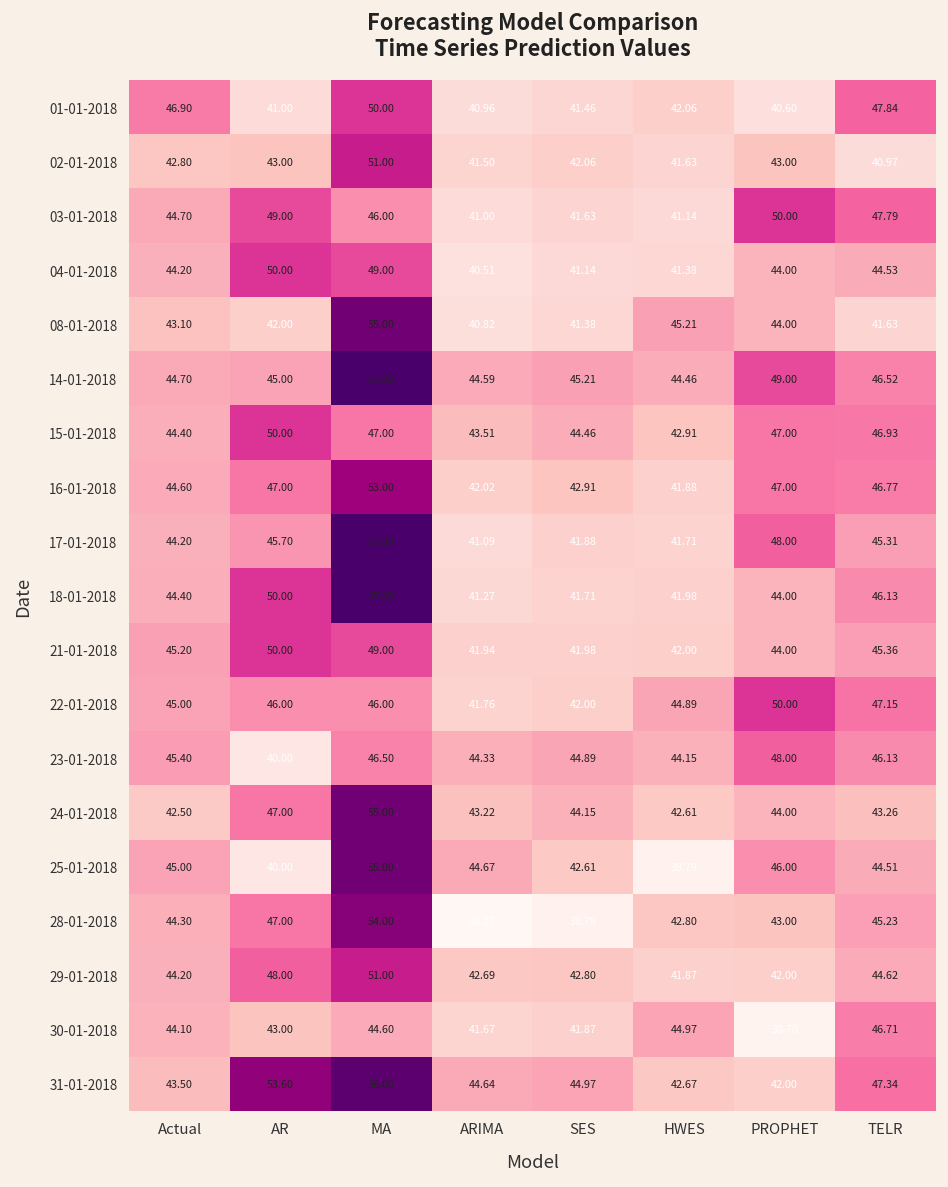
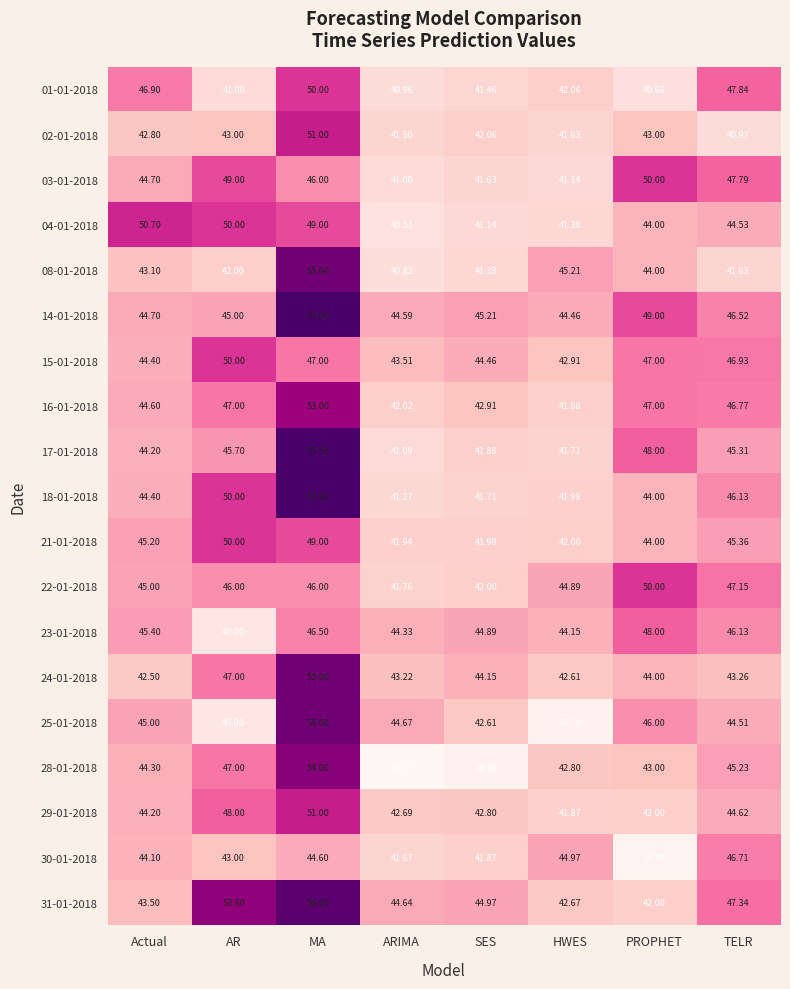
04-01-2018, Actual: 44.20 -> 50.70
